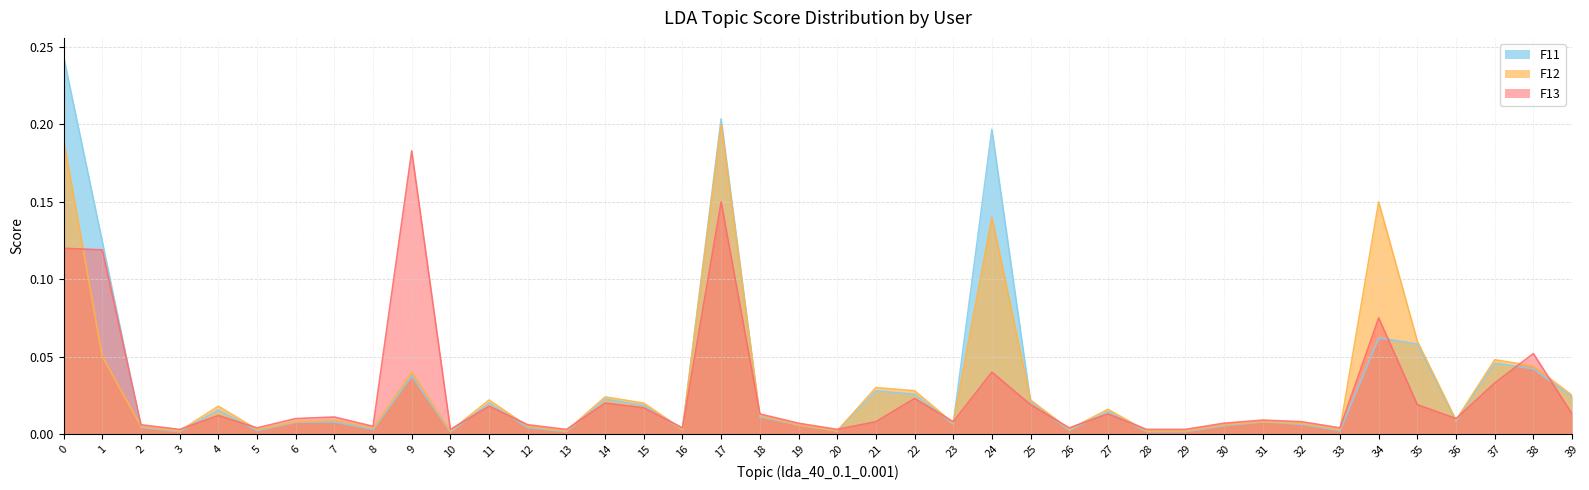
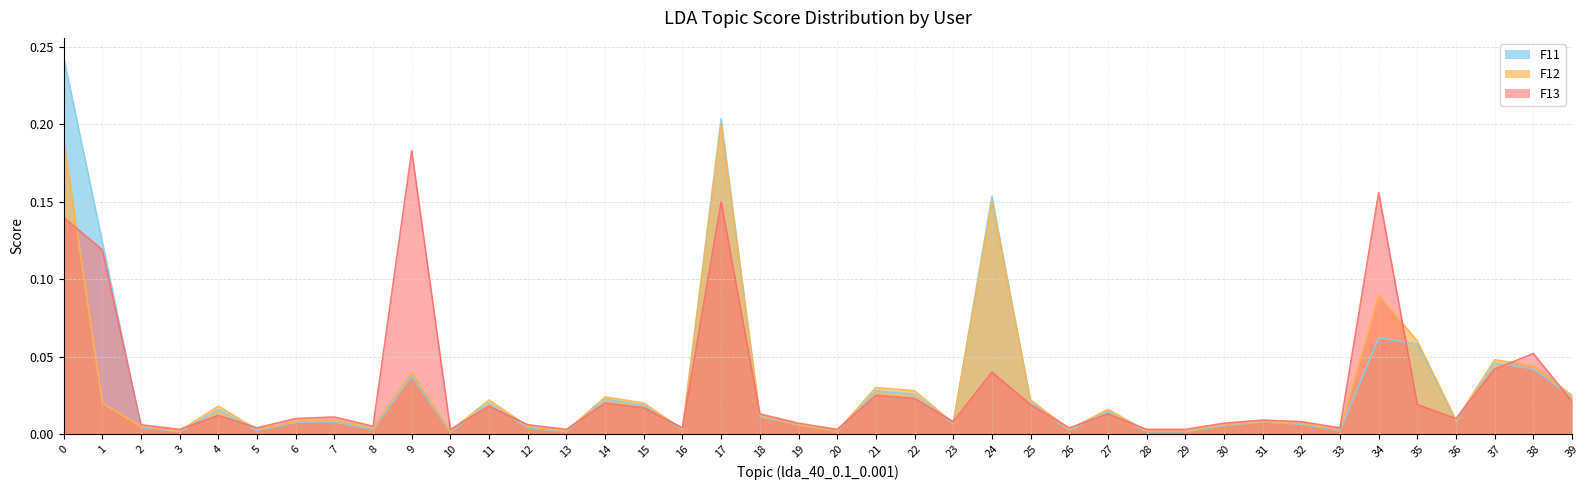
F13, 0: 0.12 -> 0.14
F12, 1: 0.05 -> 0.02
F13, 21: 0.008 -> 0.025
F11, 24: 0.197 -> 0.154
F12, 24: 0.14 -> 0.15
F12, 34: 0.15 -> 0.09
F13, 34: 0.075 -> 0.156
F13, 37: 0.033 -> 0.042
F13, 39: 0.013 -> 0.021
